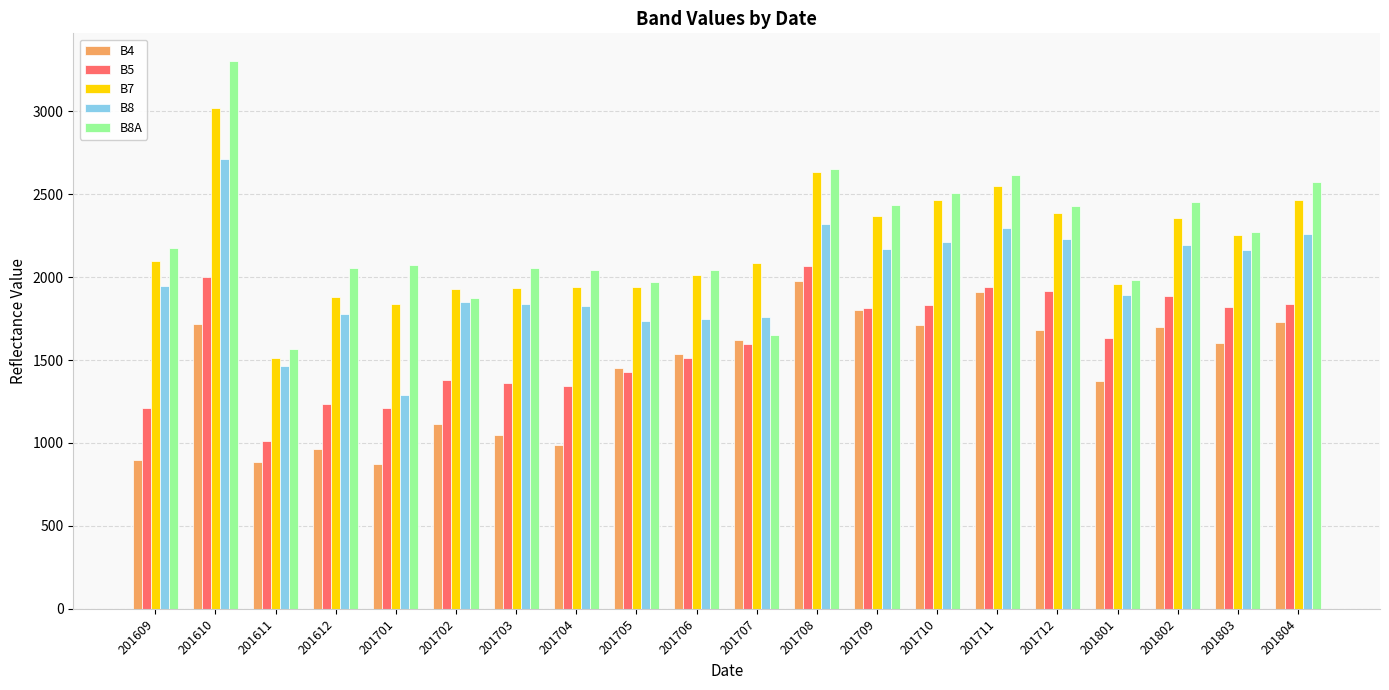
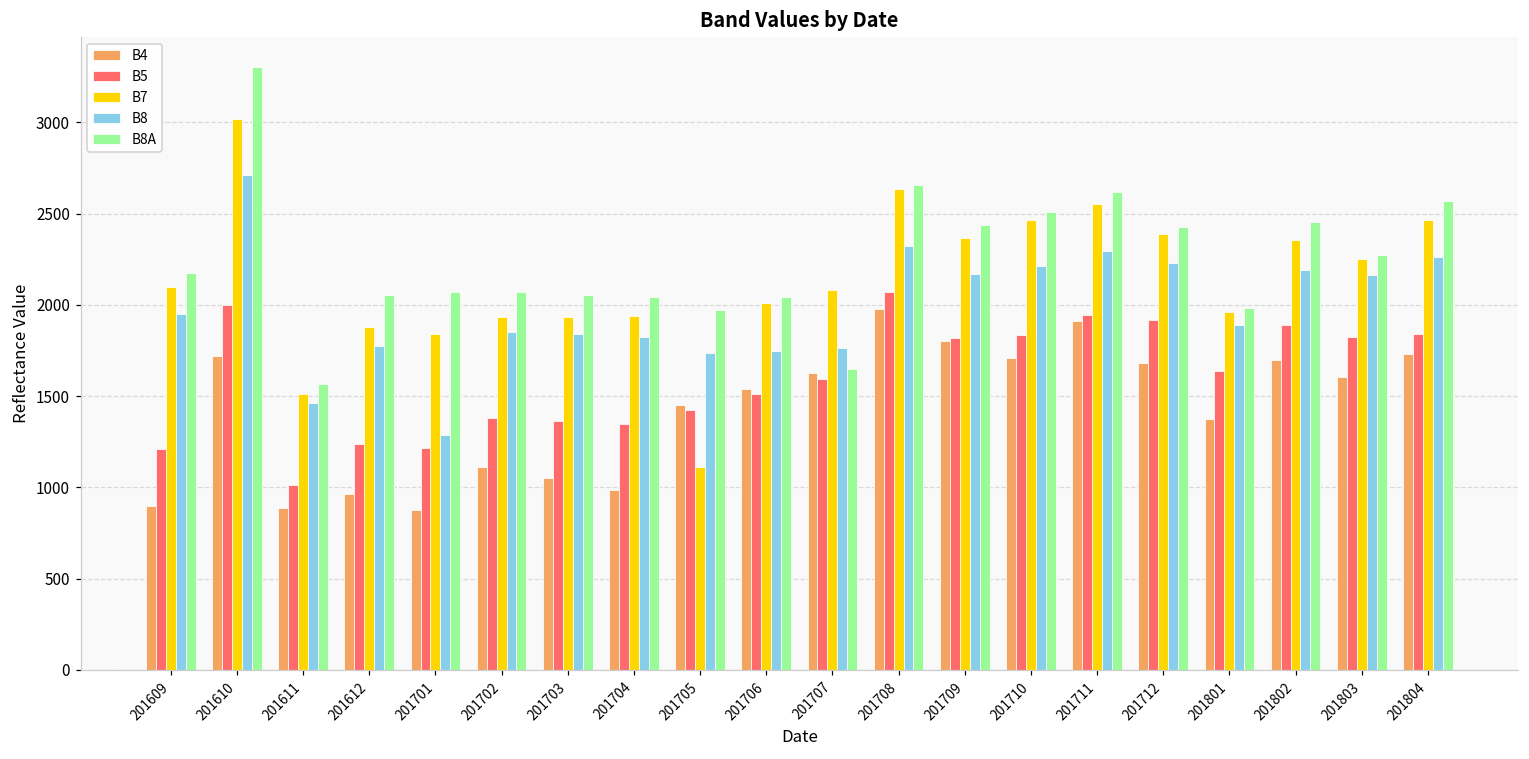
B8A, 201702: 1880 -> 2070
B7, 201705: 1940 -> 1110
